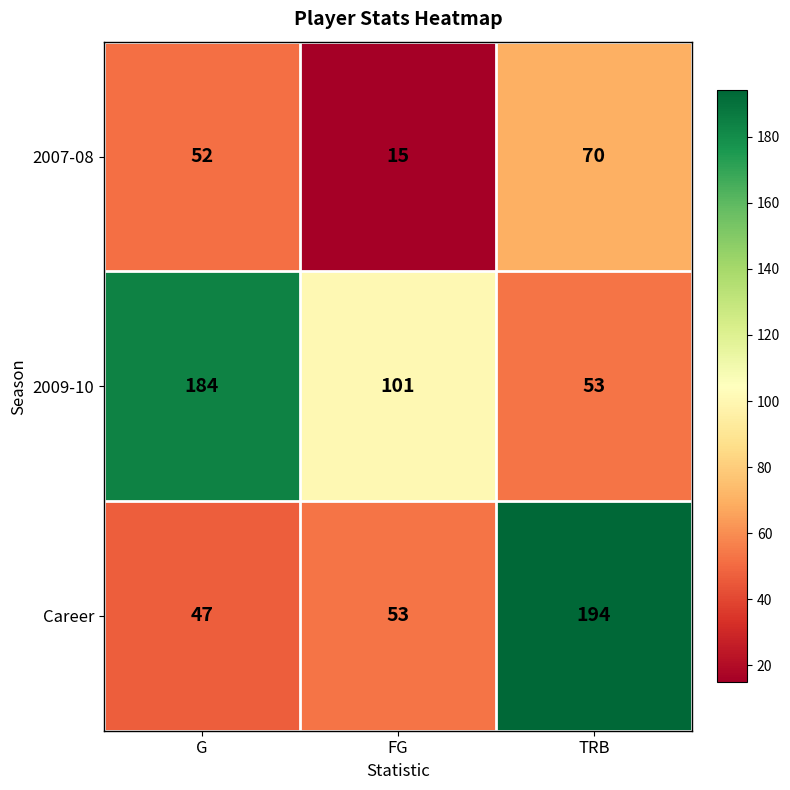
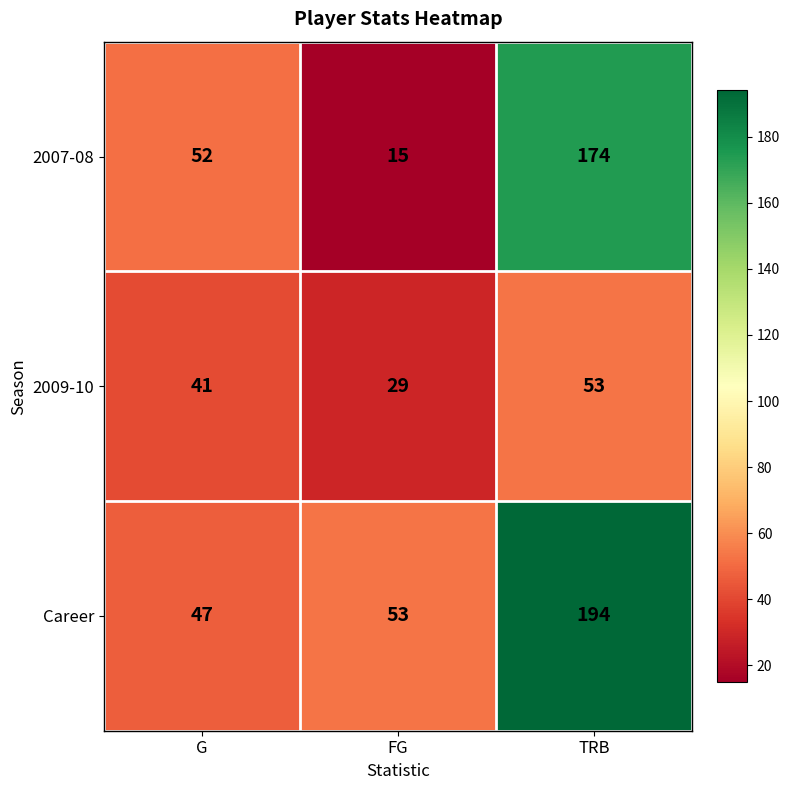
2007-08, TRB: 70 -> 174
2009-10, G: 184 -> 41
2009-10, FG: 101 -> 29
